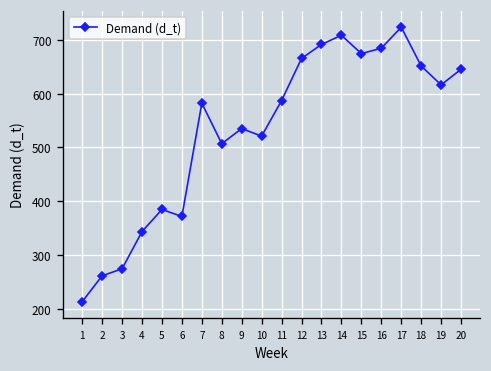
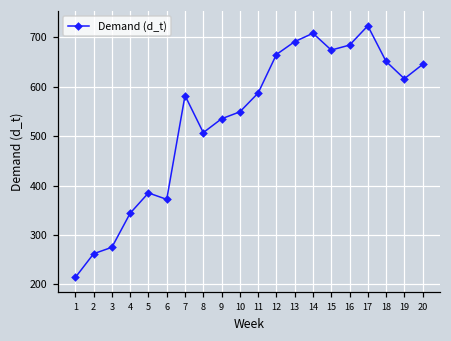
10: 520 -> 550
